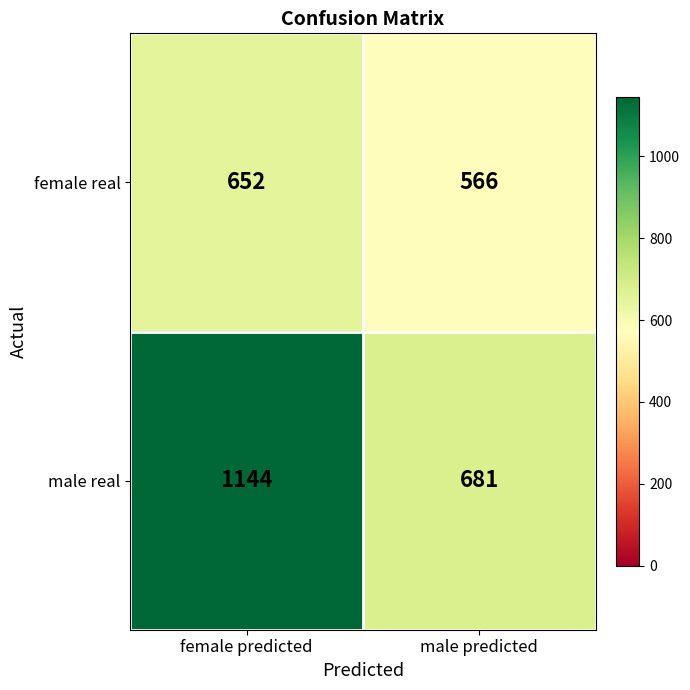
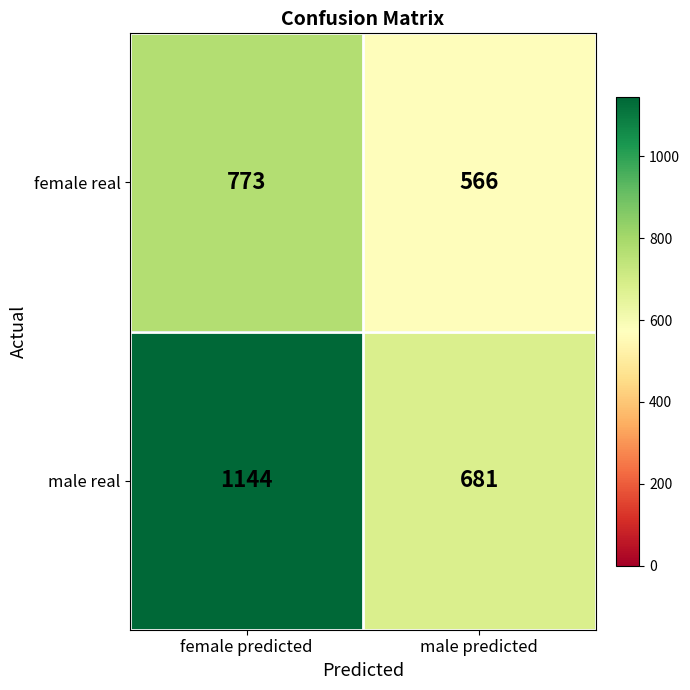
female real, female predicted: 652 -> 773
